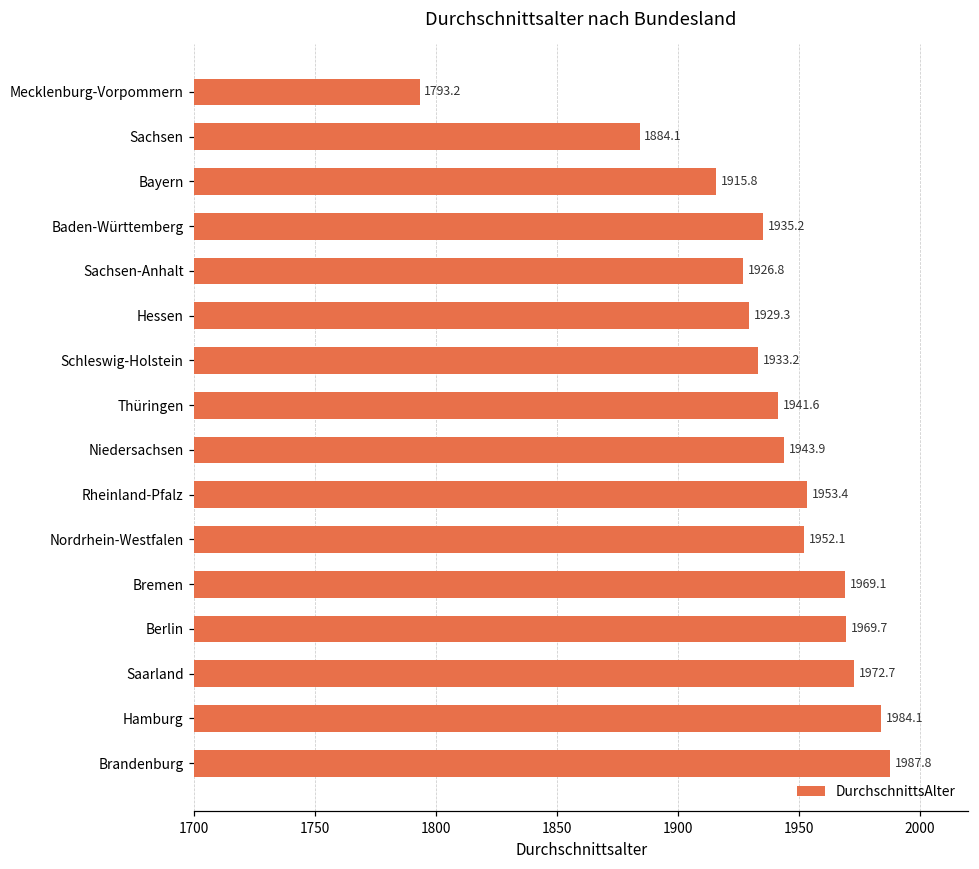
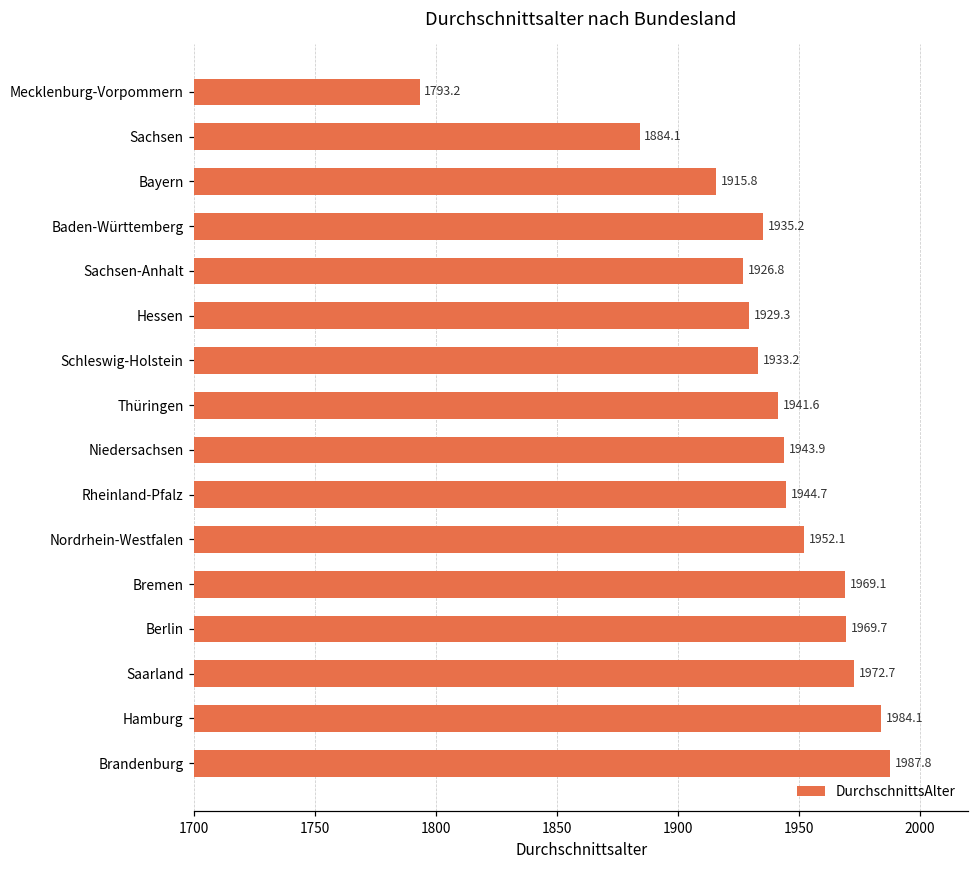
Rheinland-Pfalz: 1953.4 -> 1944.7
